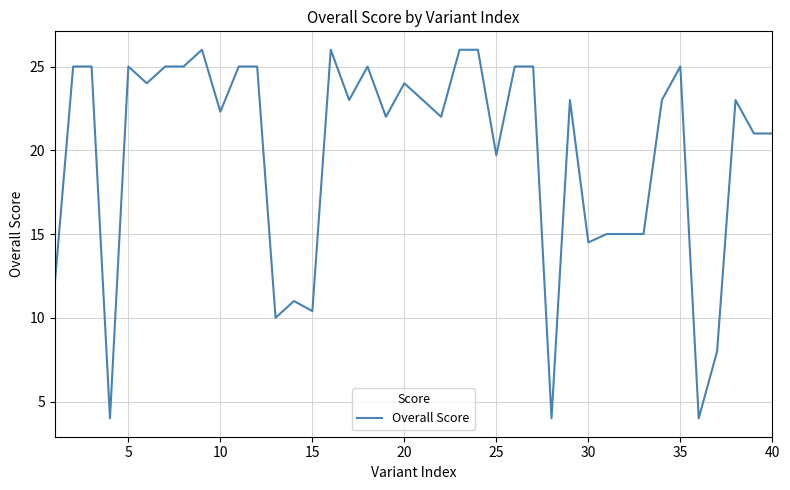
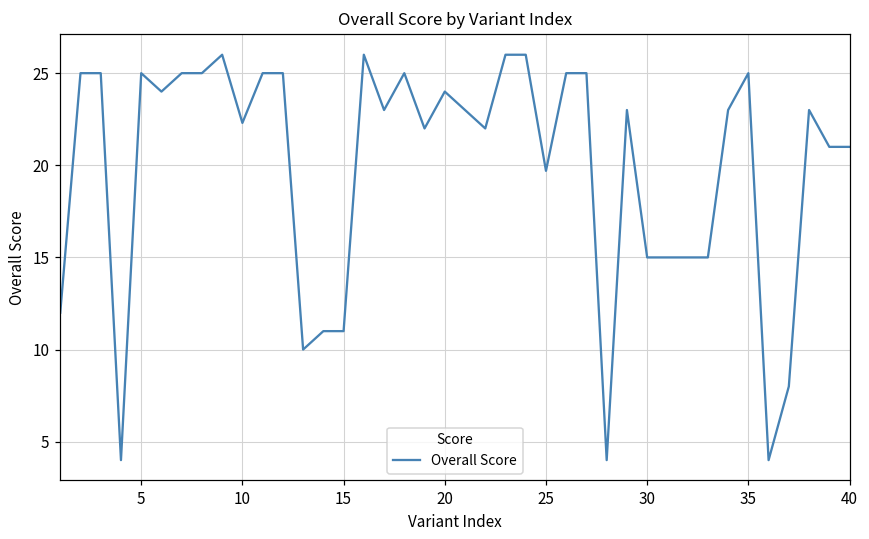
15: 10.4 -> 11.0
30: 14.5 -> 15.0
